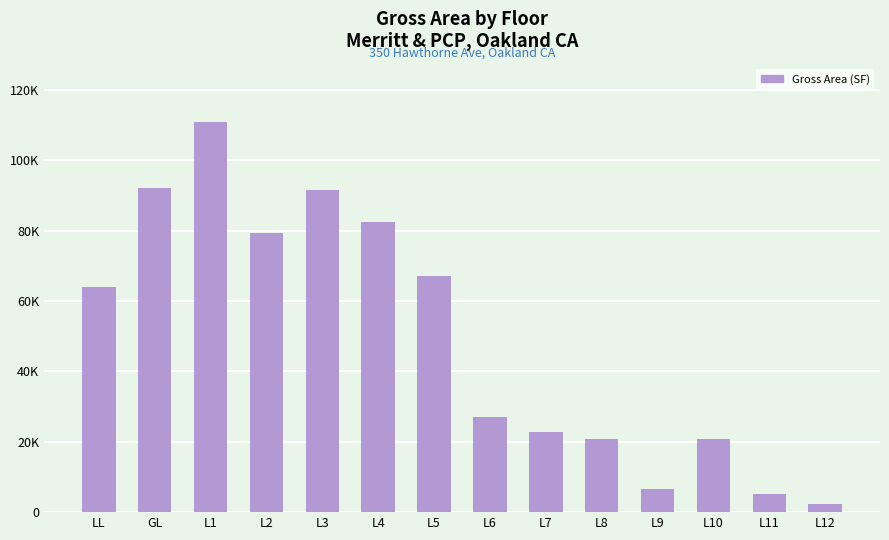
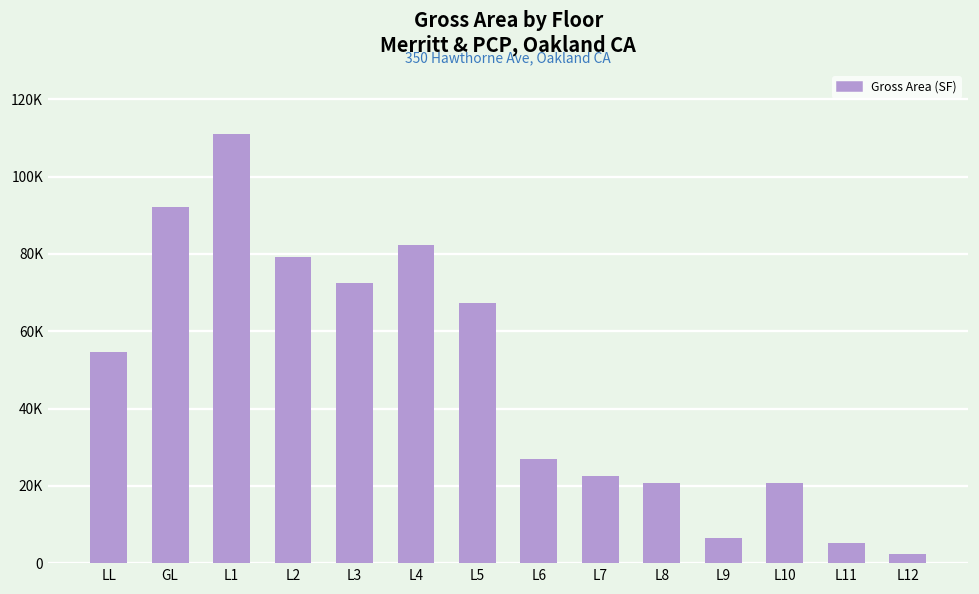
LL: 64000 -> 55000
L3: 92000 -> 73000
